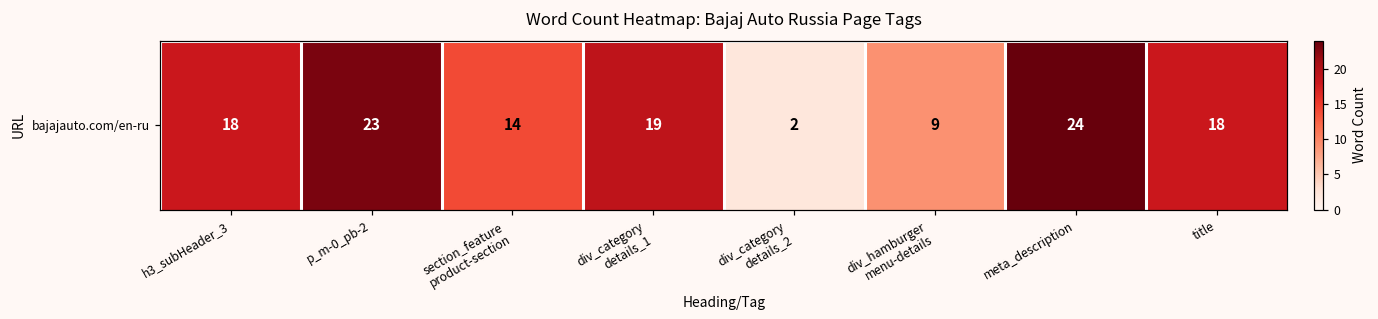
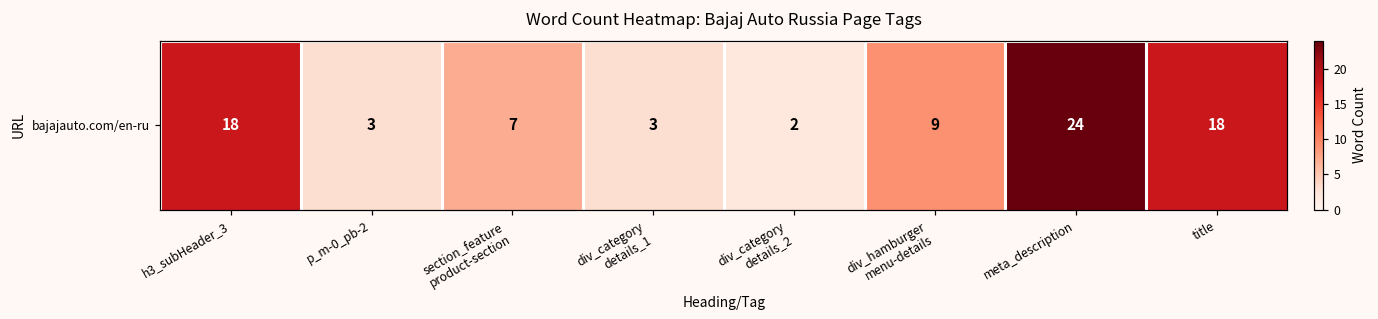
bajajauto.com/en-ru, p_m-0_pb-2: 23 -> 3
bajajauto.com/en-ru, section_feature product-section: 14 -> 7
bajajauto.com/en-ru, div_category details_1: 19 -> 3
